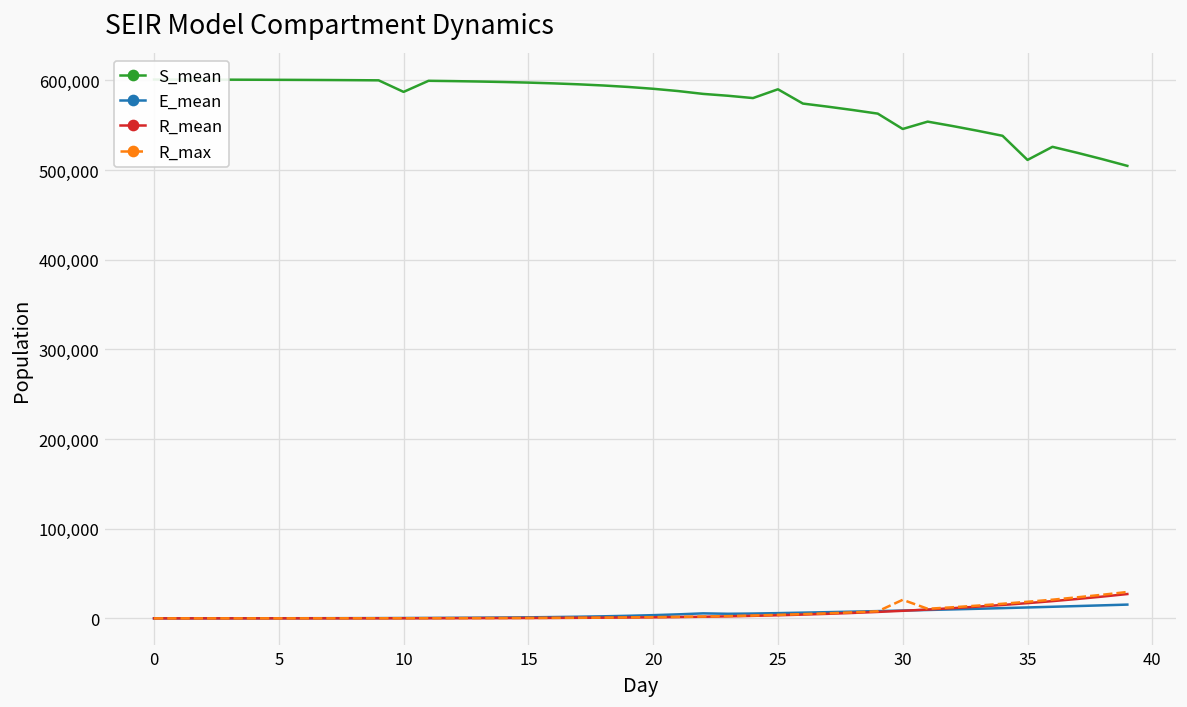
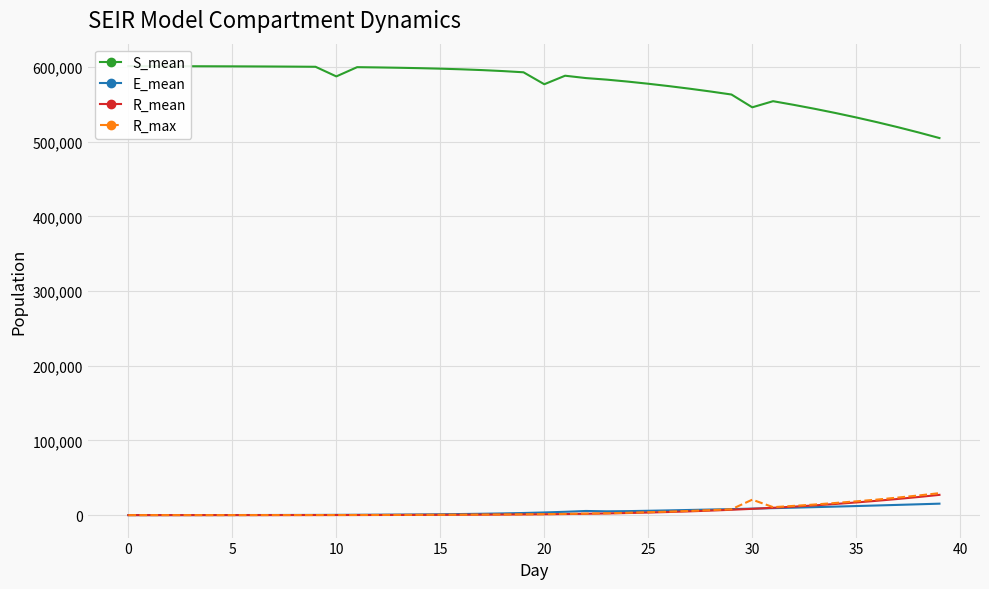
S_mean, 20: 590,000 -> 580,000
S_mean, 25: 590,000 -> 580,000
S_mean, 35: 510,000 -> 530,000
